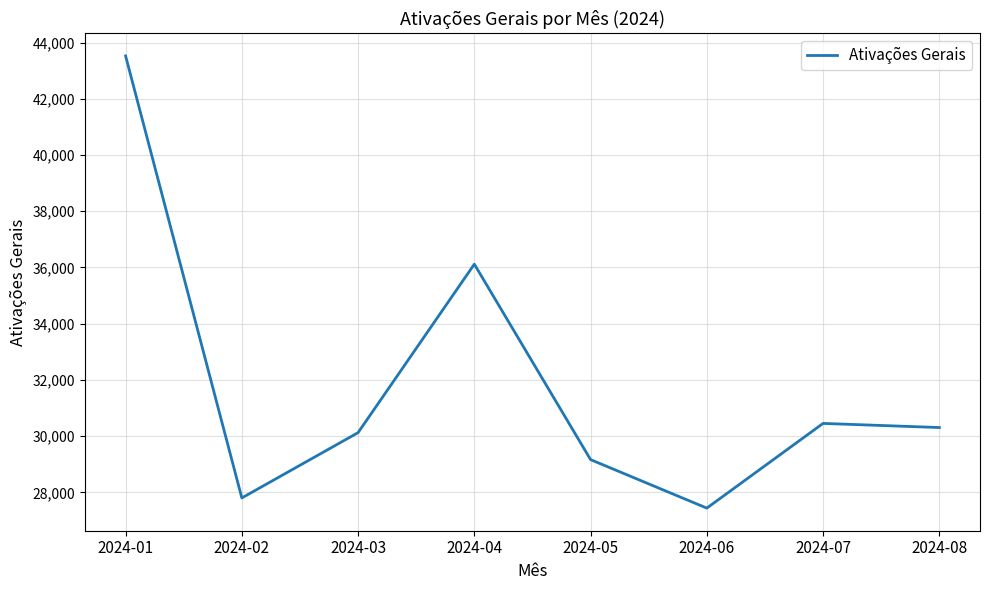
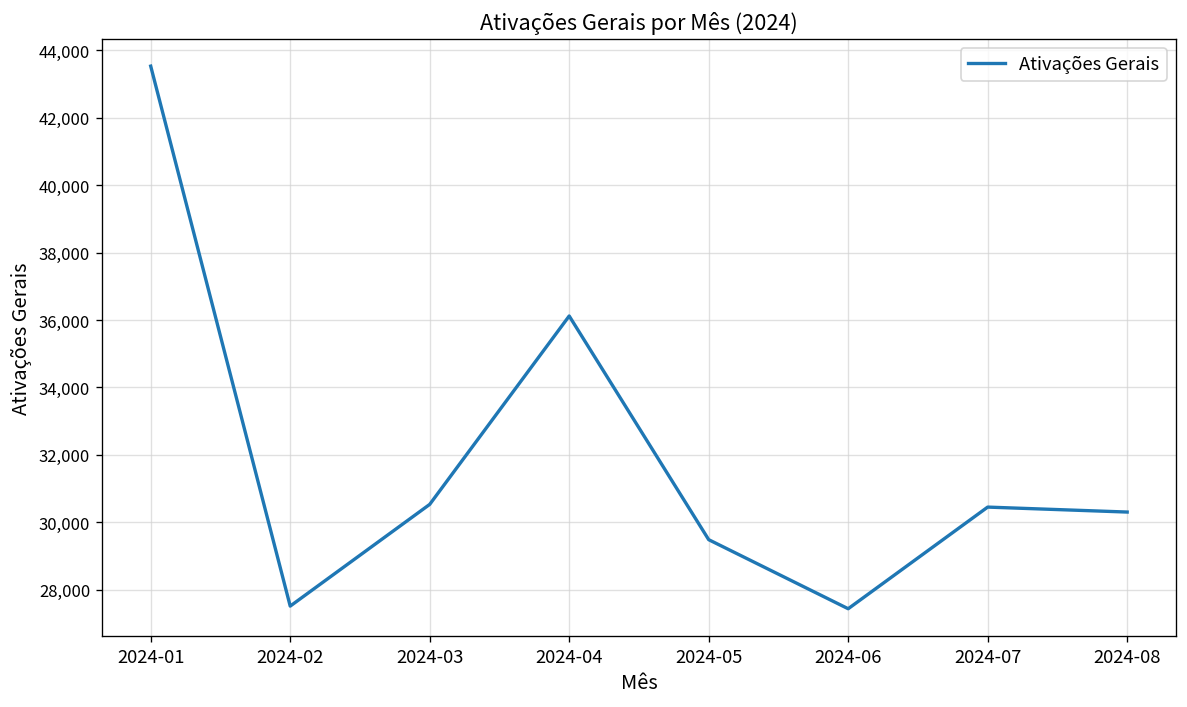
2024-02: 27,800 -> 27,500
2024-03: 30,100 -> 30,500
2024-05: 29,200 -> 29,500
